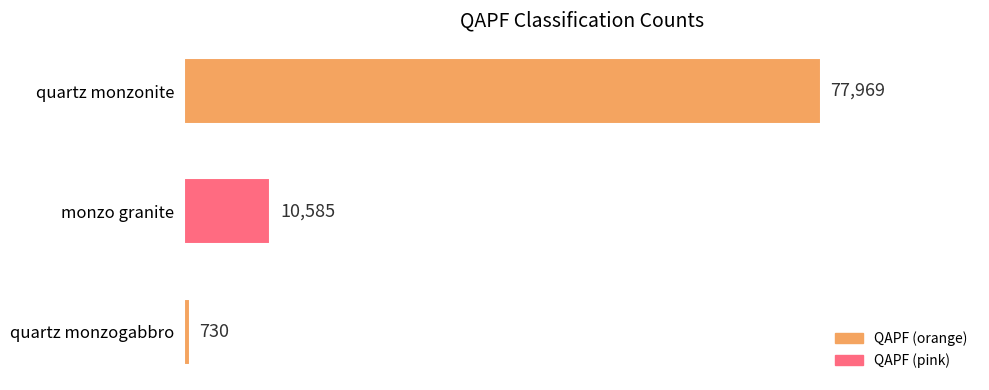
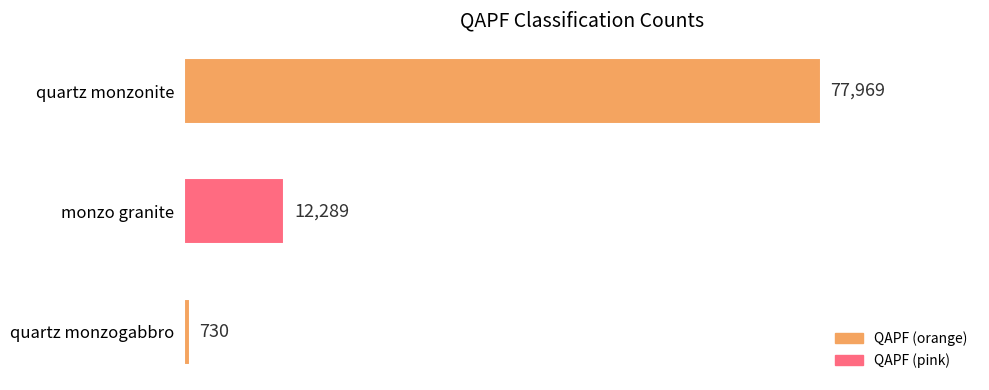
monzo granite: 10,585 -> 12,289
